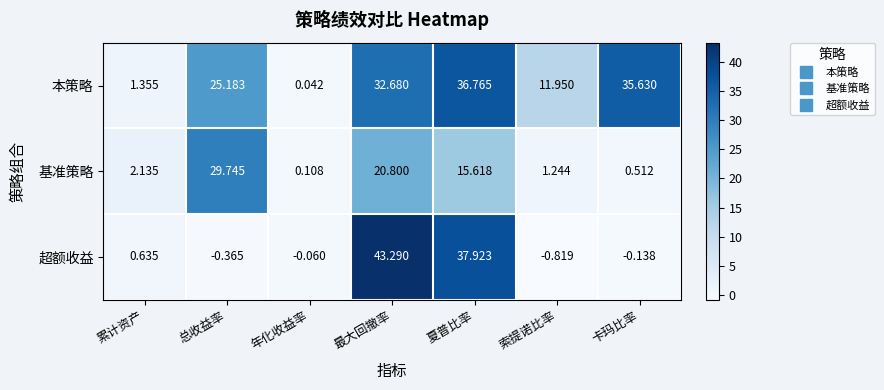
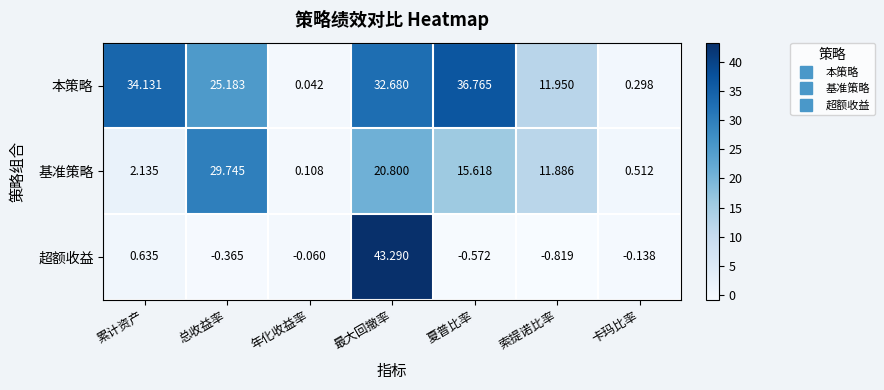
本策略, 累计资产: 1.355 -> 34.131
本策略, 卡玛比率: 35.630 -> 0.298
基准策略, 索提诺比率: 1.244 -> 11.886
超额收益, 夏普比率: 37.923 -> -0.572
